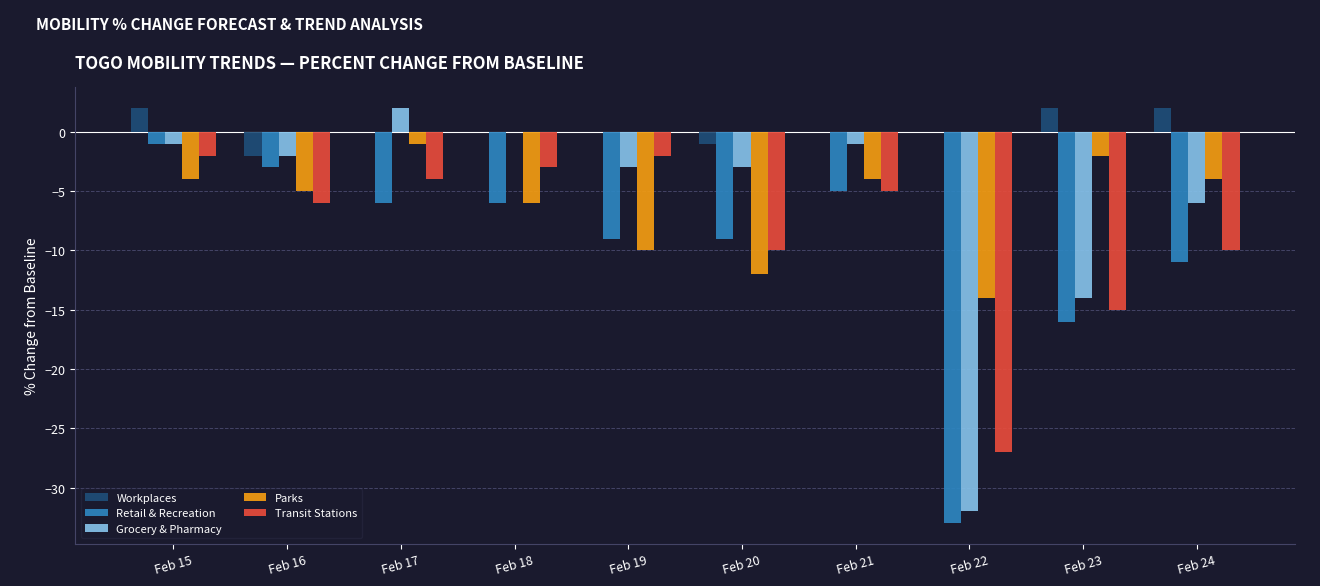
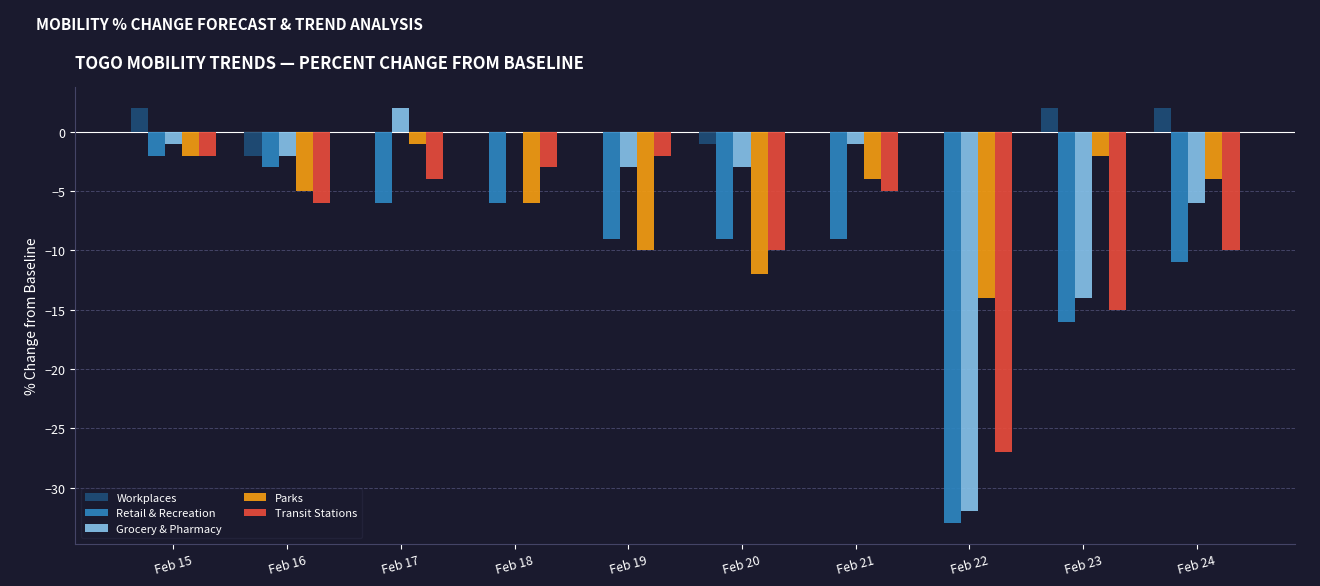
Retail & Recreation, Feb 15: -1 -> -2
Parks, Feb 15: -4 -> -2
Retail & Recreation, Feb 21: -5 -> -9
